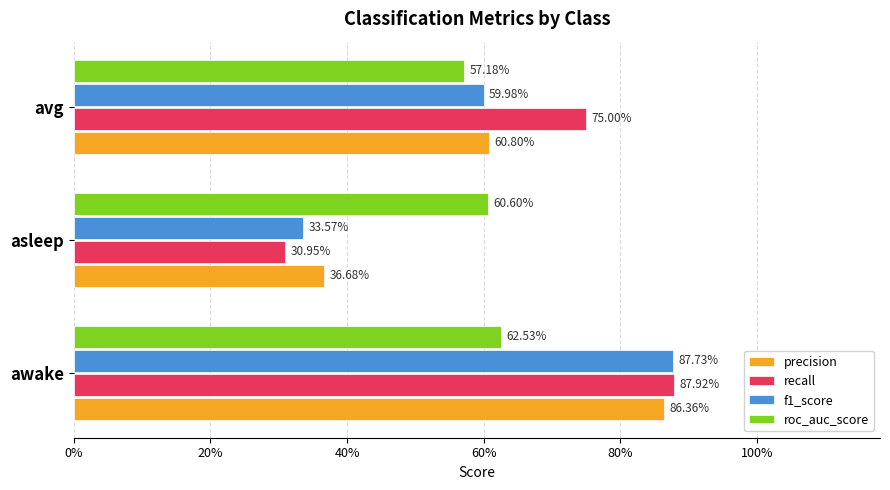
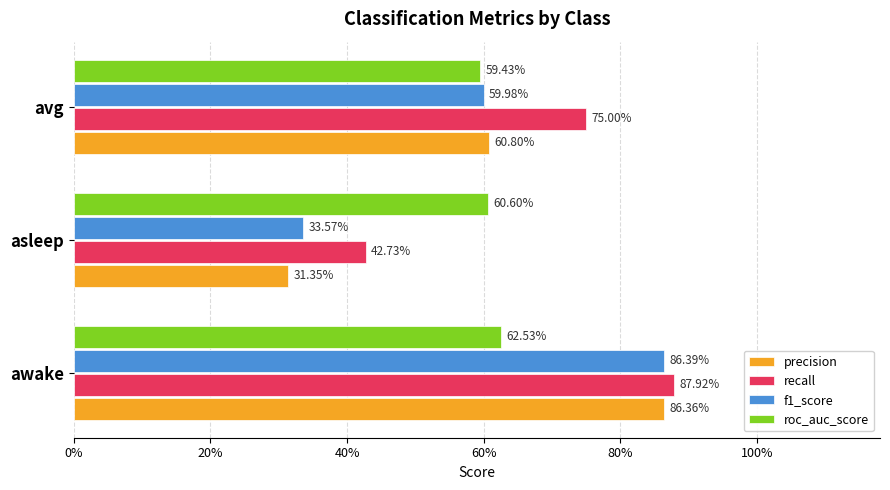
roc_auc_score, avg: 57.18% -> 59.43%
recall, asleep: 30.95% -> 42.73%
precision, asleep: 36.68% -> 31.35%
f1_score, awake: 87.73% -> 86.39%
